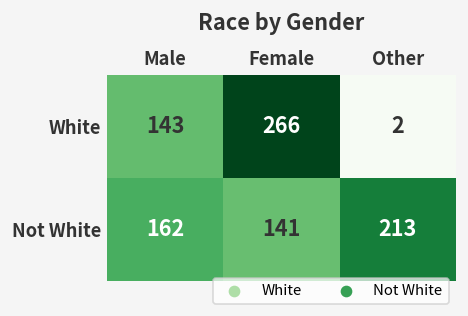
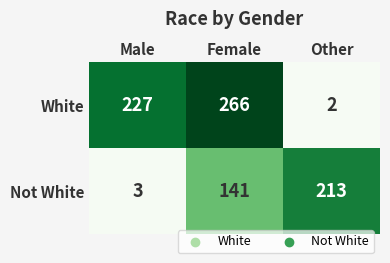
White, Male: 143 -> 227
Not White, Male: 162 -> 3
